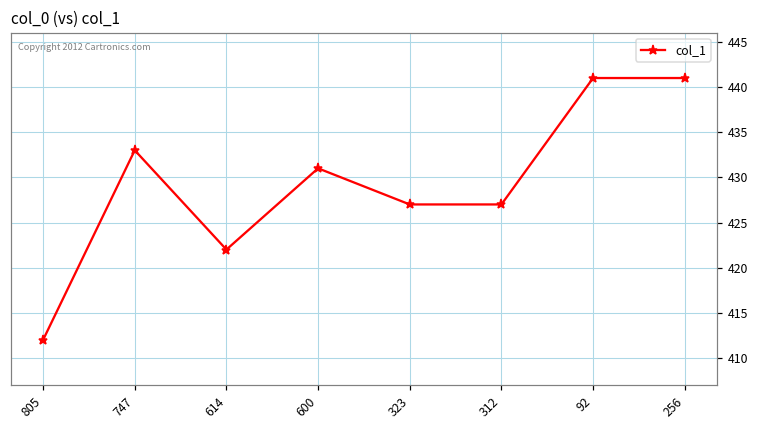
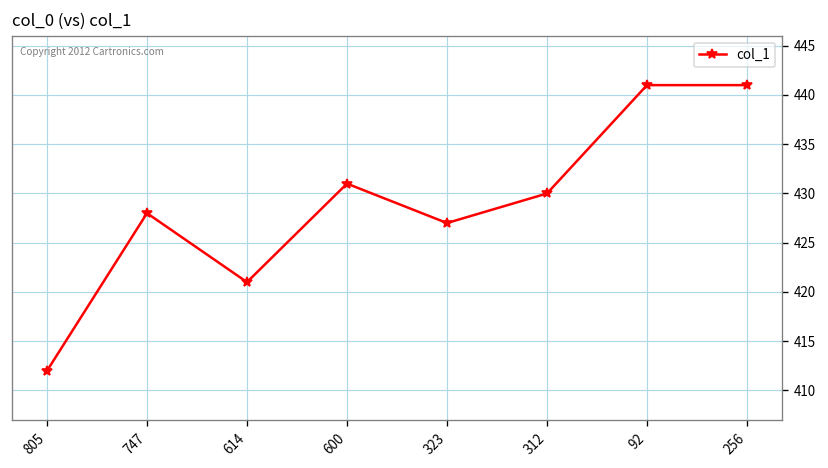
747: 433 -> 428
614: 422 -> 421
312: 427 -> 430
